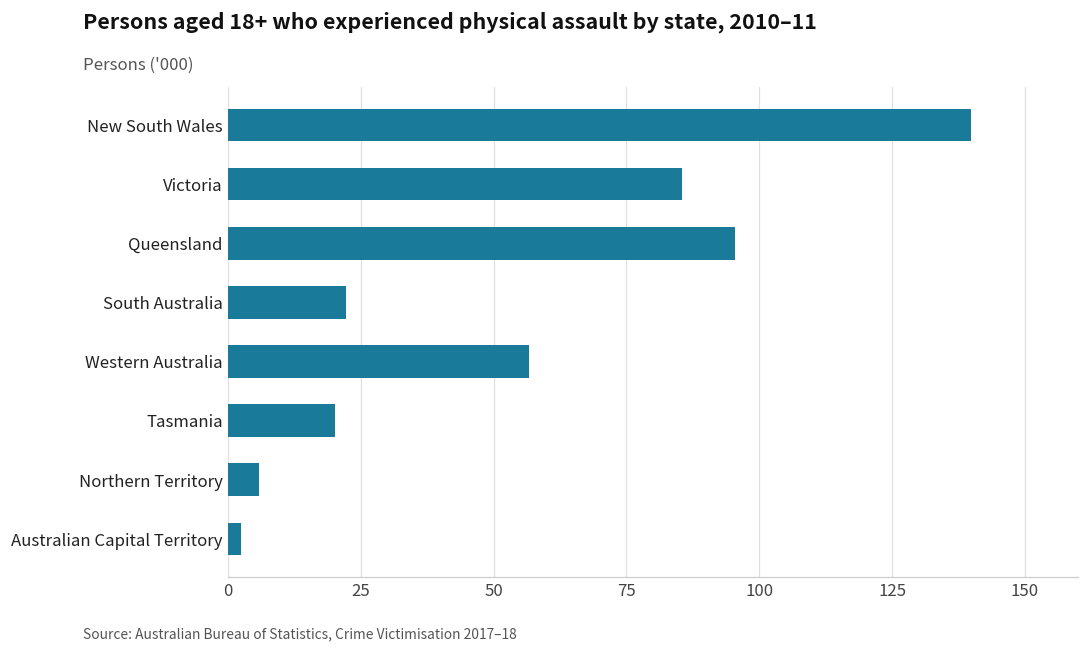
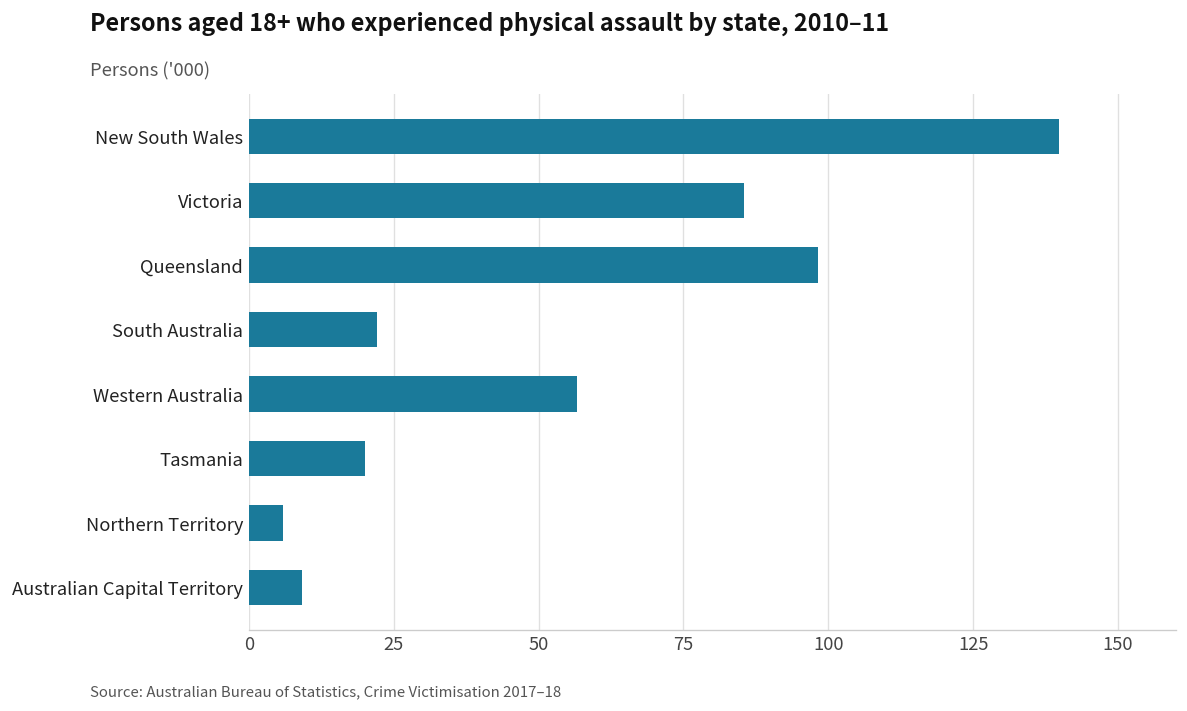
Queensland: 95 -> 98
Australian Capital Territory: 2 -> 9
